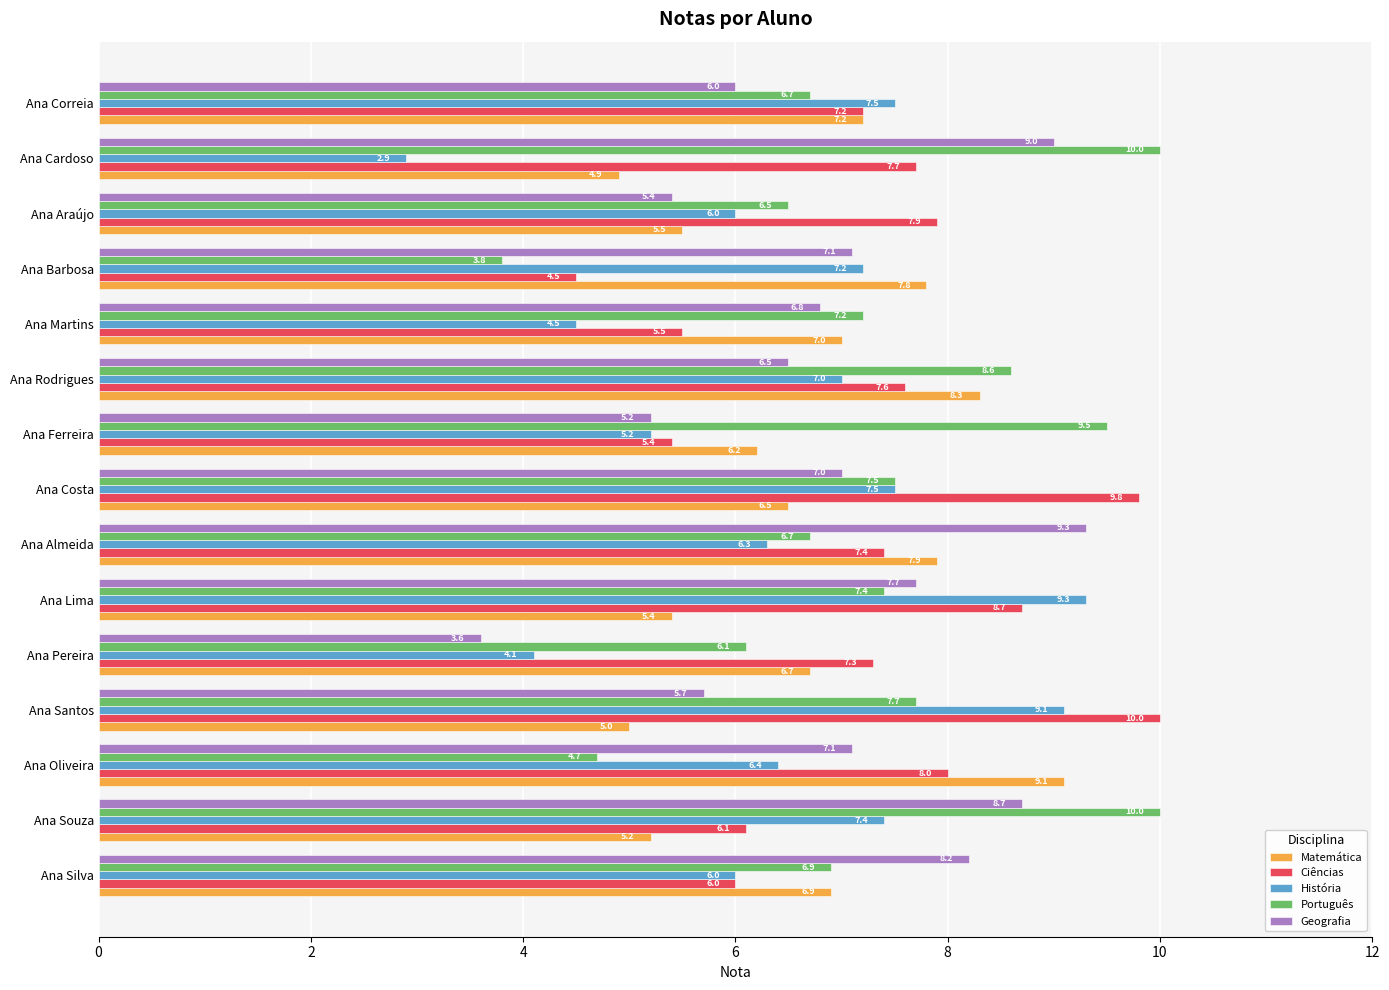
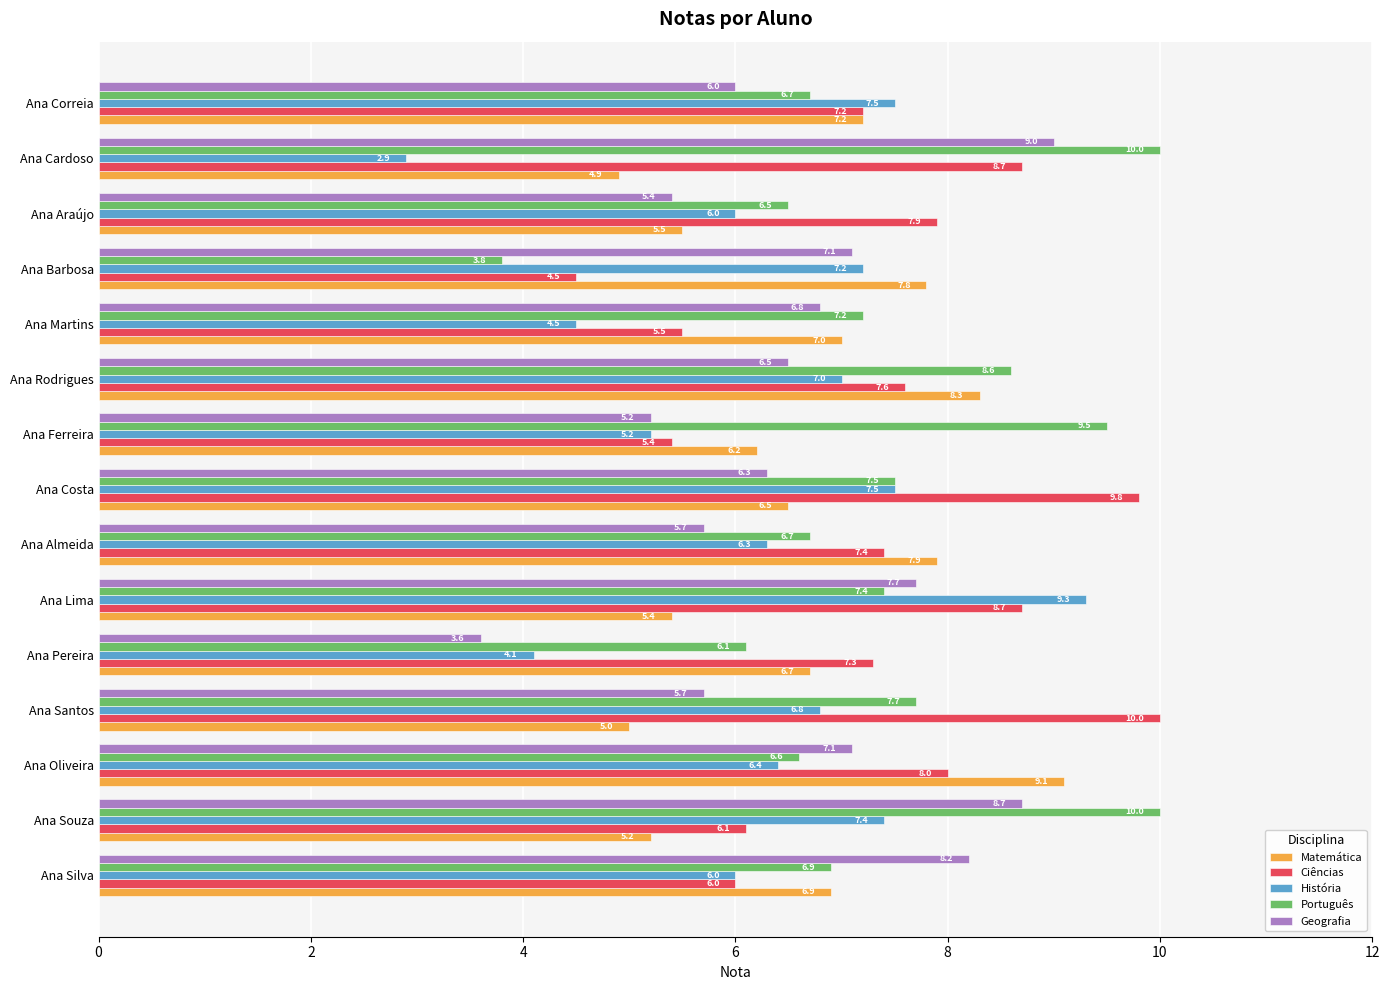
Ciências, Ana Cardoso: 7.7 -> 8.7
Geografia, Ana Costa: 7.0 -> 6.3
Geografia, Ana Almeida: 9.3 -> 5.7
História, Ana Santos: 9.1 -> 6.8
Português, Ana Oliveira: 4.7 -> 6.6
